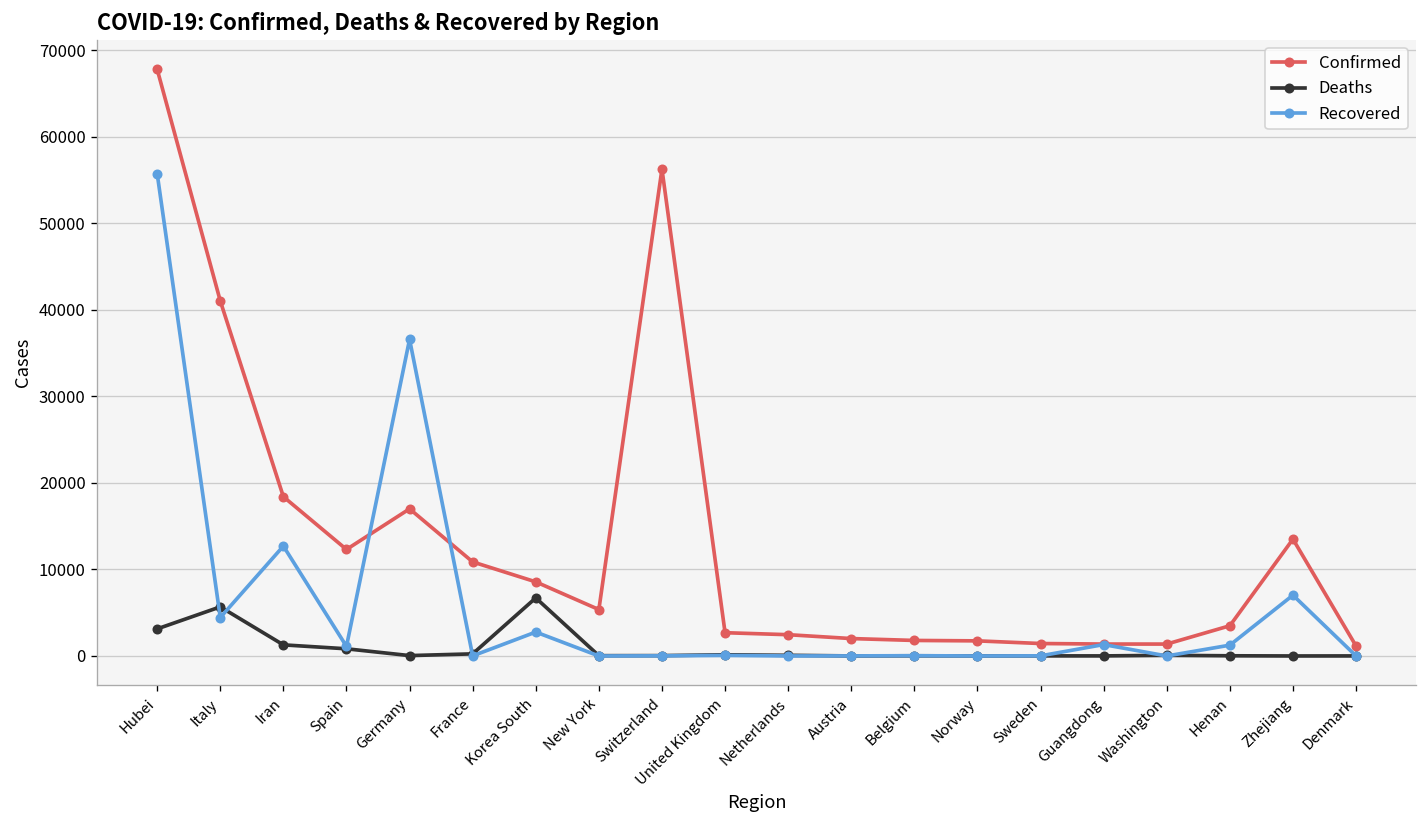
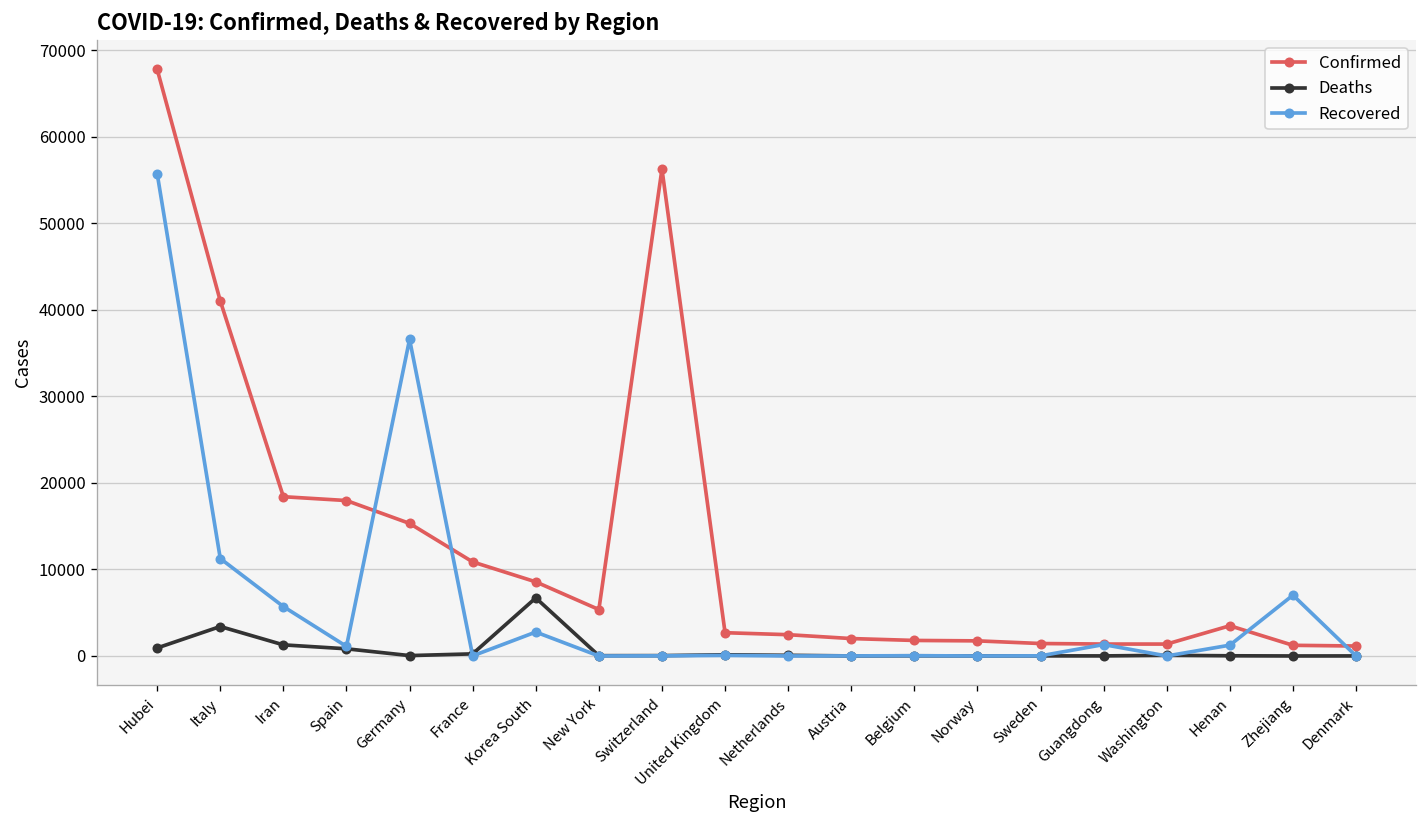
Deaths, Hubei: 3000 -> 1000
Deaths, Italy: 6000 -> 3000
Recovered, Italy: 4000 -> 11000
Recovered, Iran: 13000 -> 6000
Confirmed, Spain: 12000 -> 18000
Confirmed, Germany: 17000 -> 15000
Confirmed, Zhejiang: 14000 -> 1000
